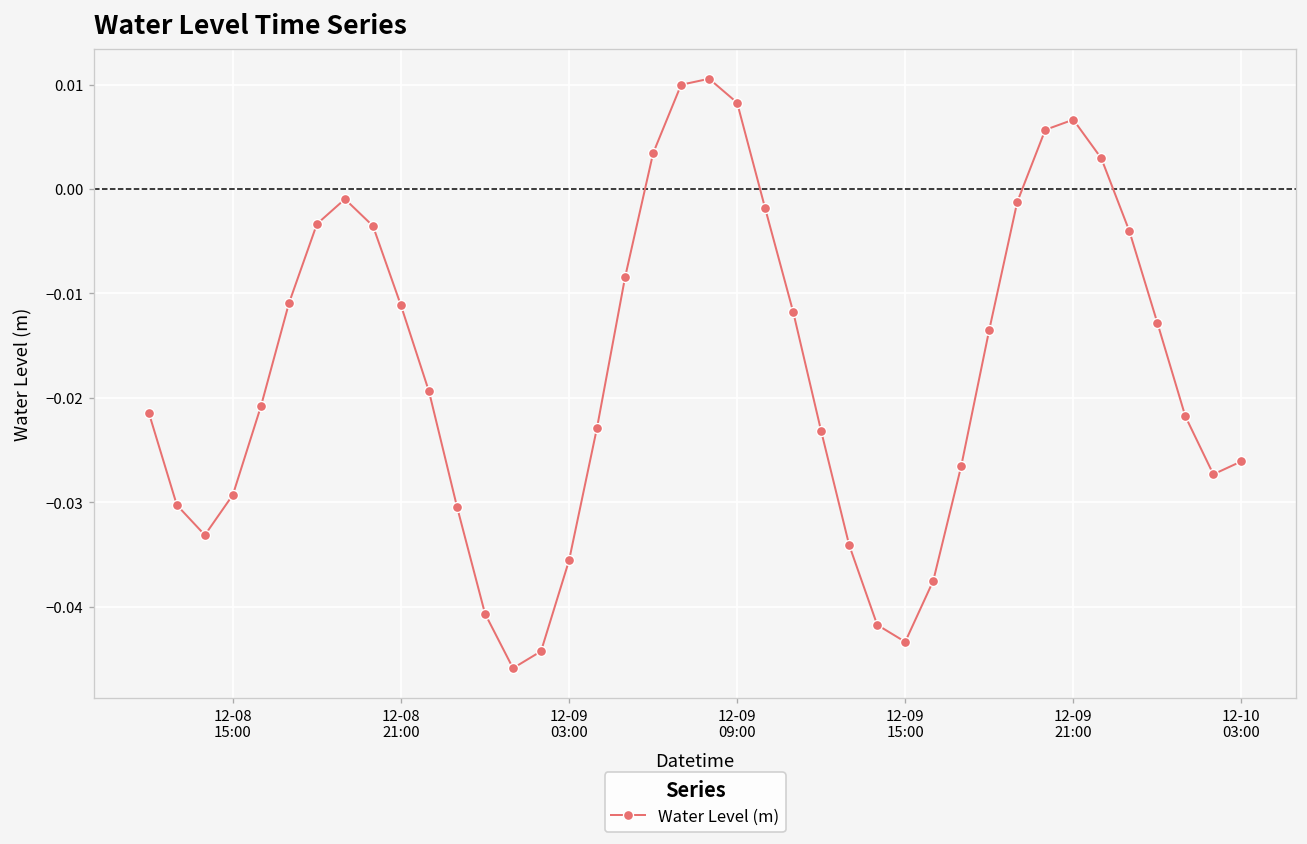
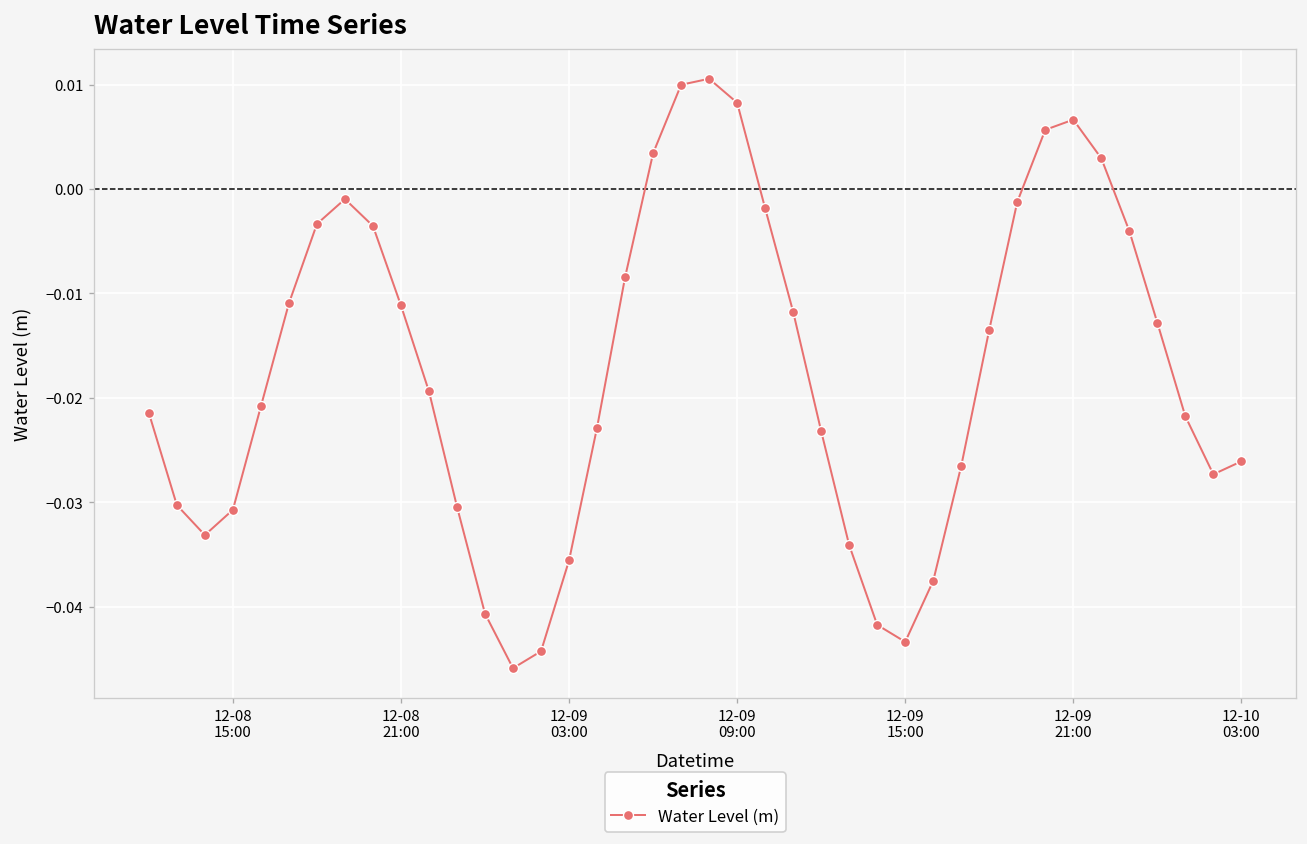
12-08 15:00: -0.029 -> -0.031
